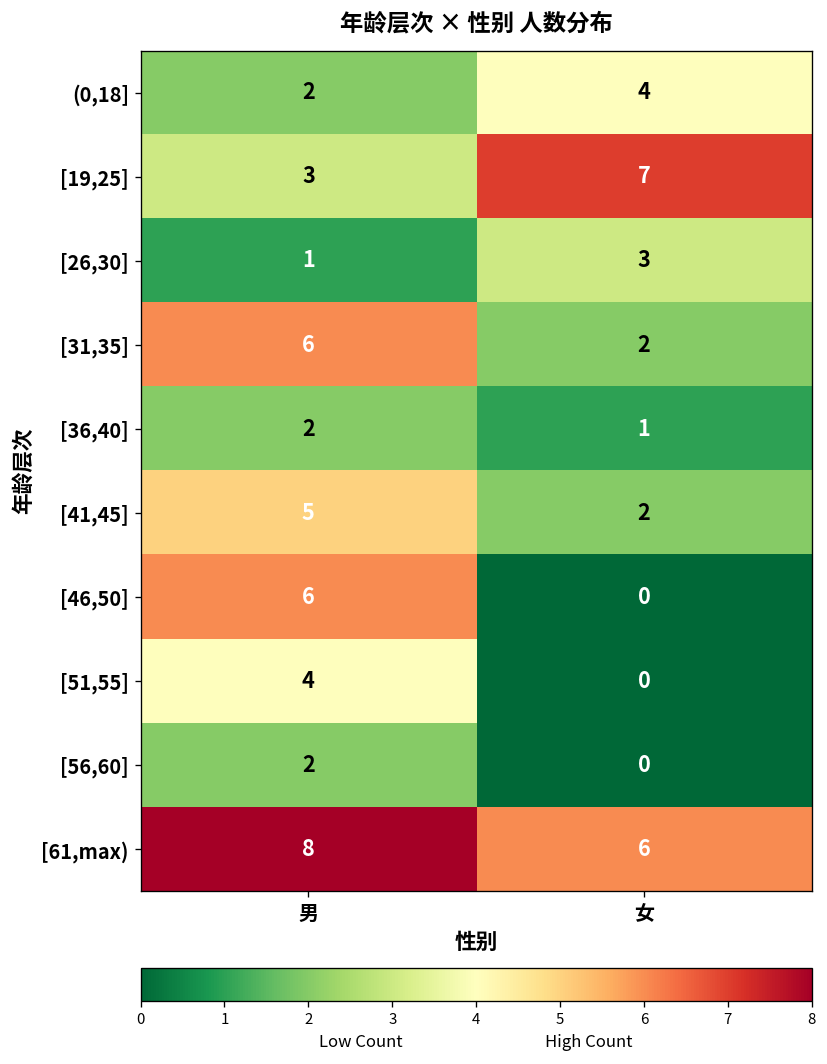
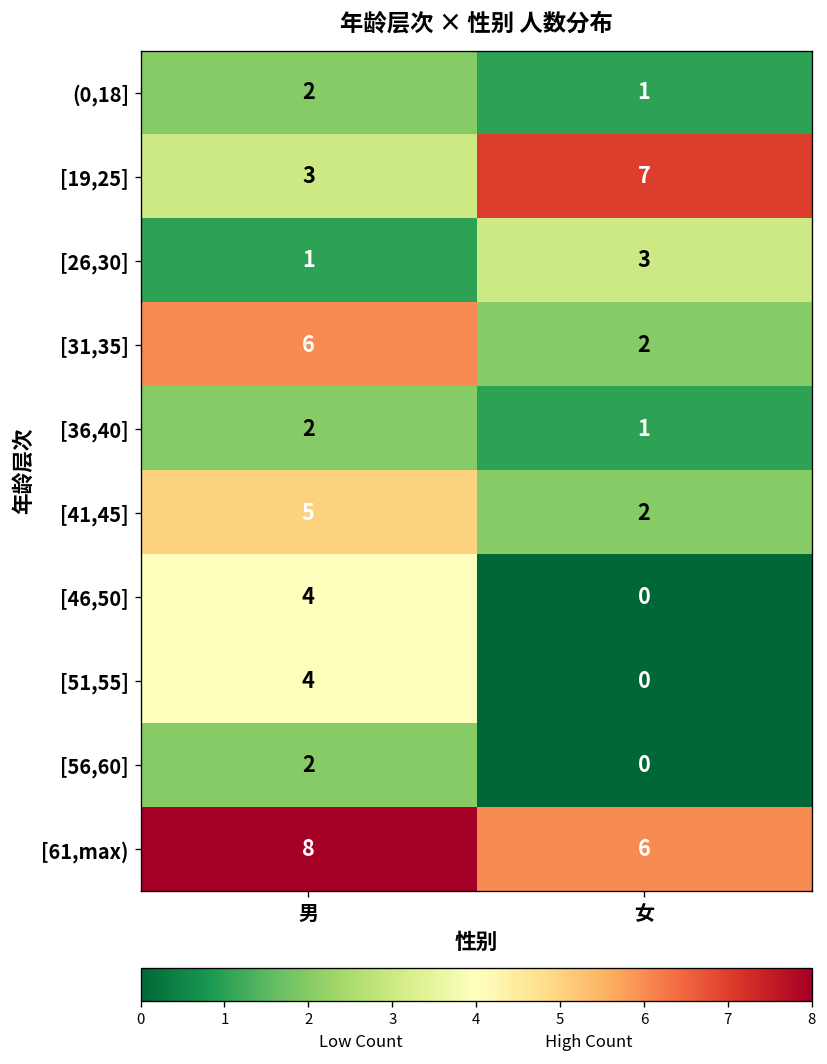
(0,18], 女: 4 -> 1
[46,50], 男: 6 -> 4
